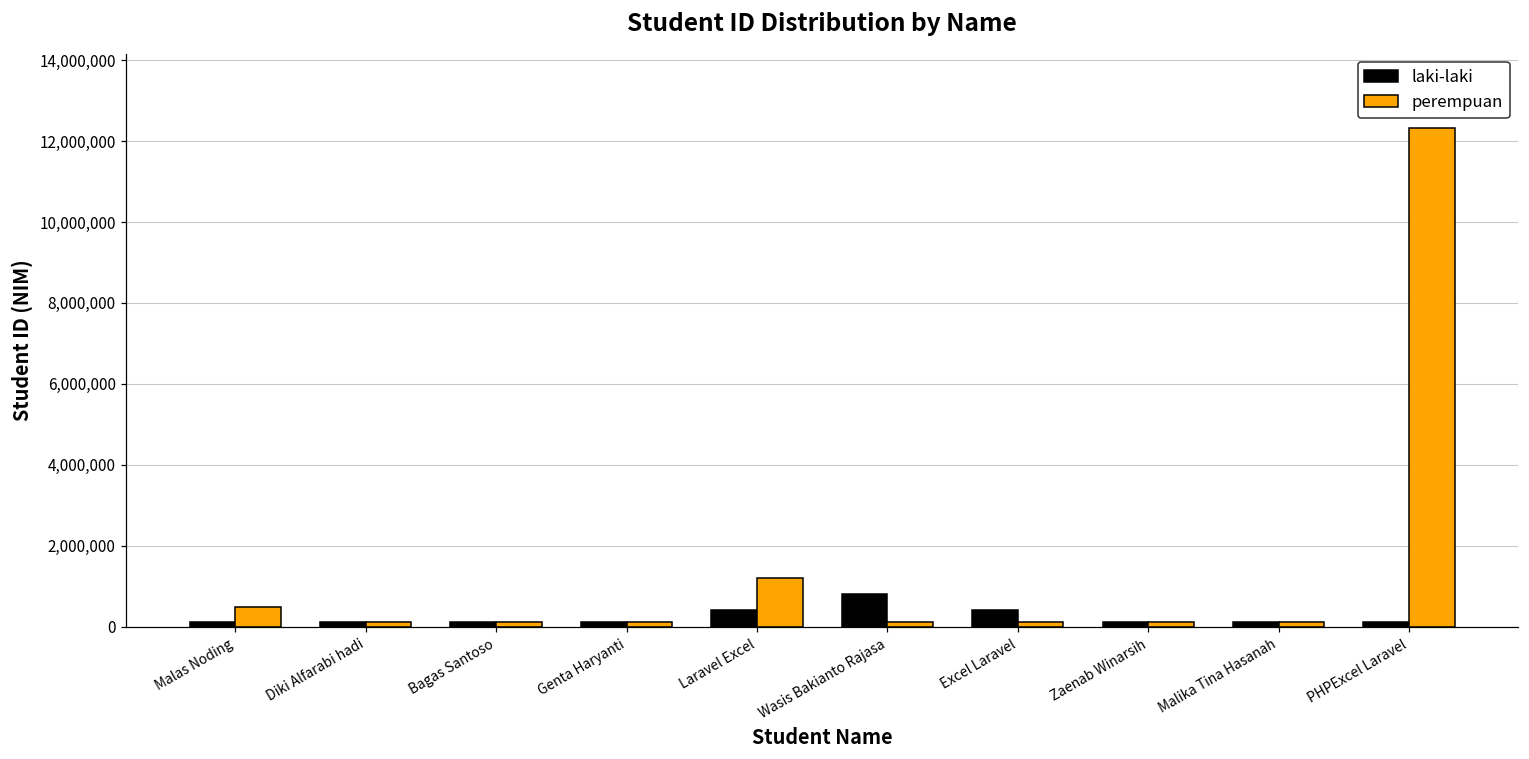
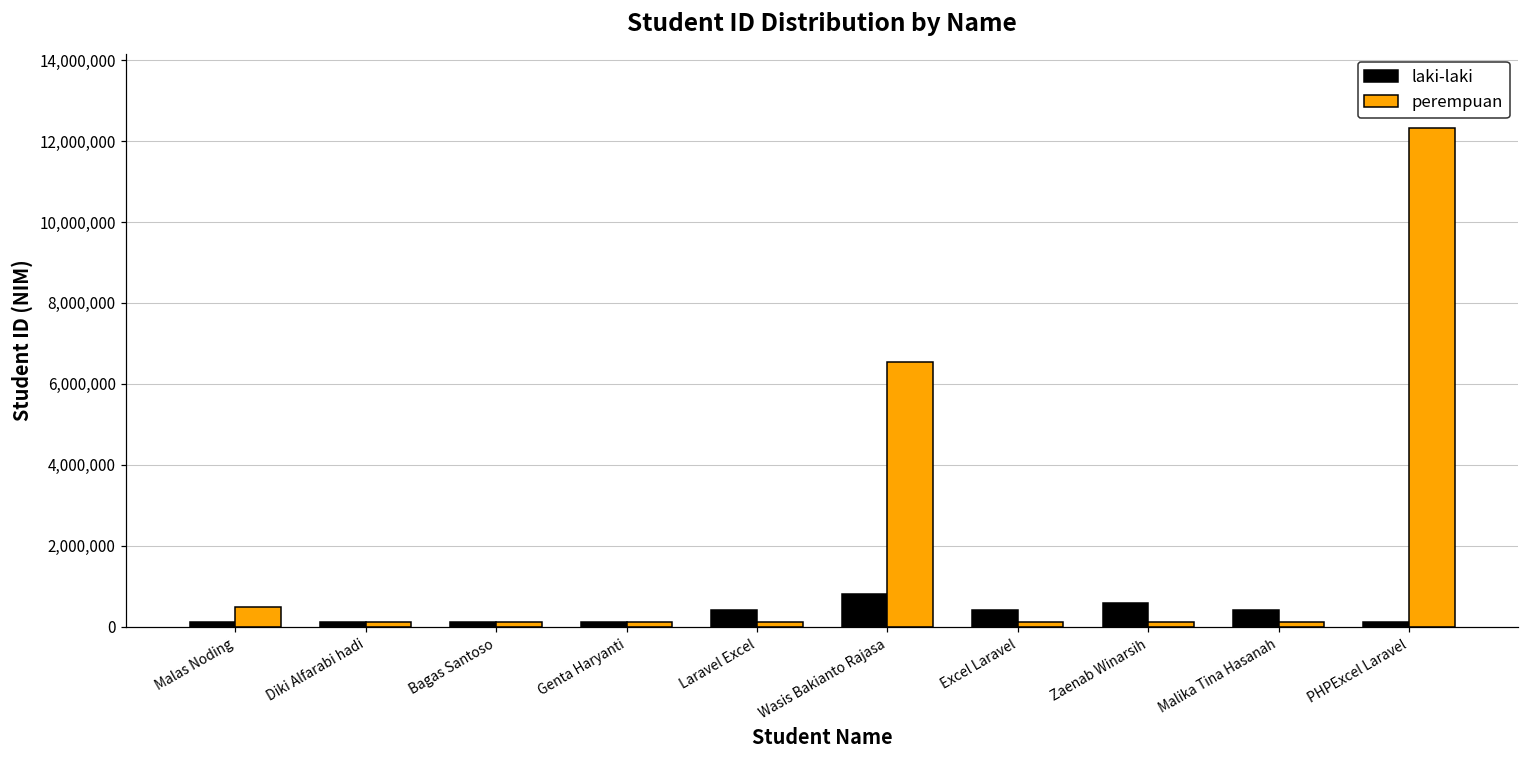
perempuan, Laravel Excel: 1,200,000 -> 100,000
perempuan, Wasis Bakianto Rajasa: 100,000 -> 6,500,000
laki-laki, Zaenab Winarsih: 100,000 -> 600,000
laki-laki, Malika Tina Hasanah: 100,000 -> 400,000
